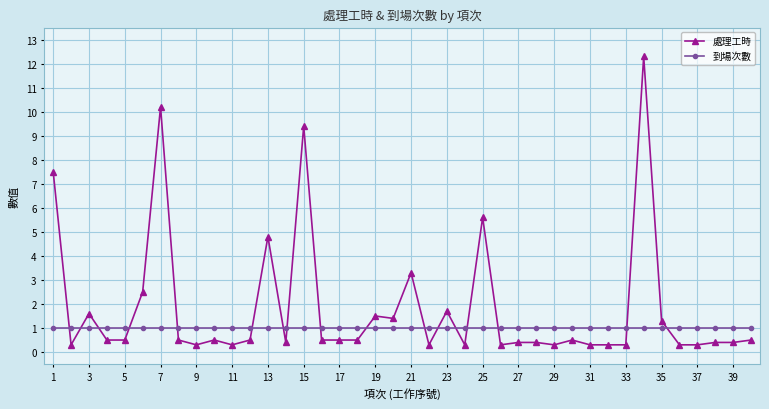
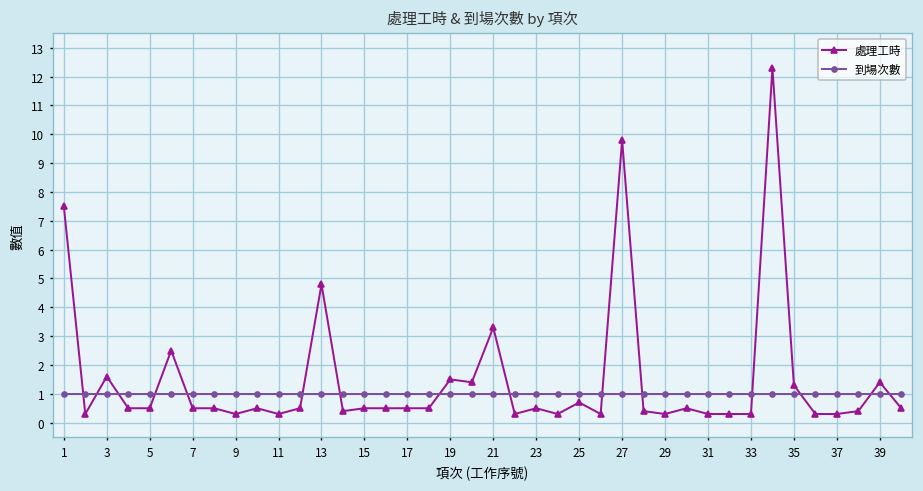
處理工時, 7: 10.2 -> 0.5
處理工時, 15: 9.4 -> 0.5
處理工時, 23: 1.7 -> 0.5
處理工時, 25: 5.6 -> 0.7
處理工時, 27: 0.4 -> 9.8
處理工時, 39: 0.4 -> 1.4
